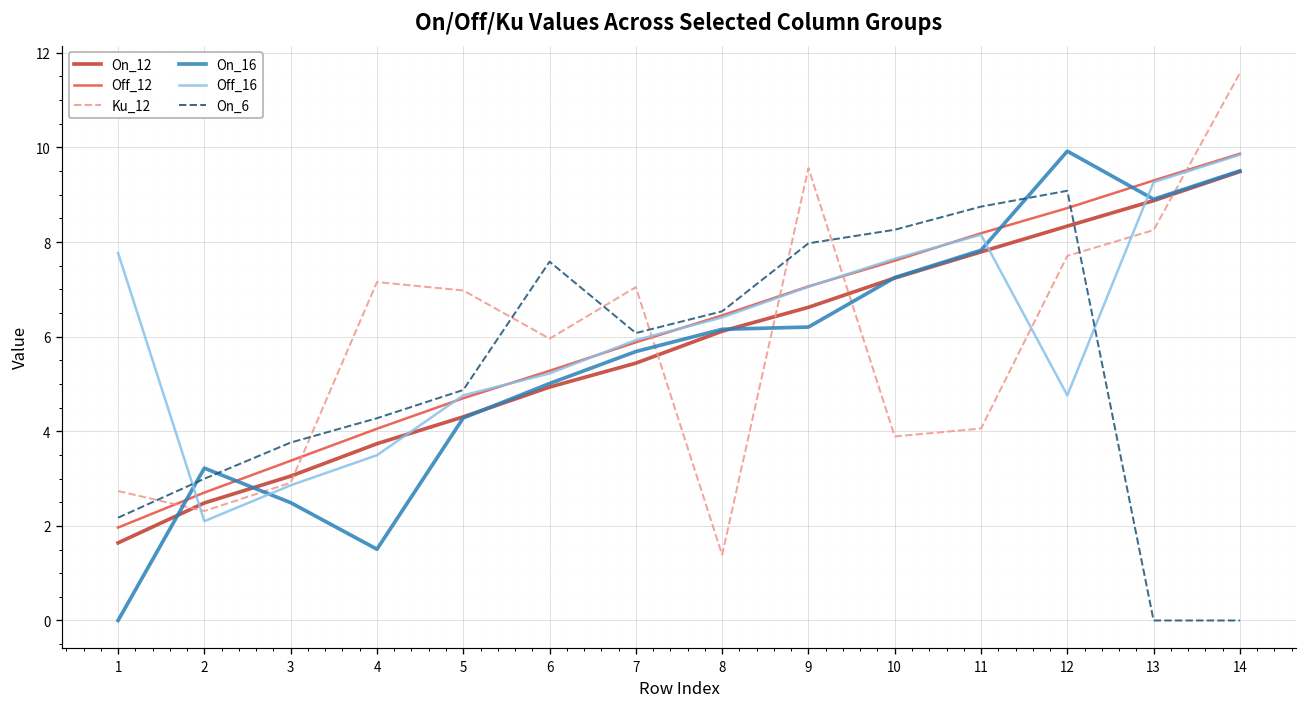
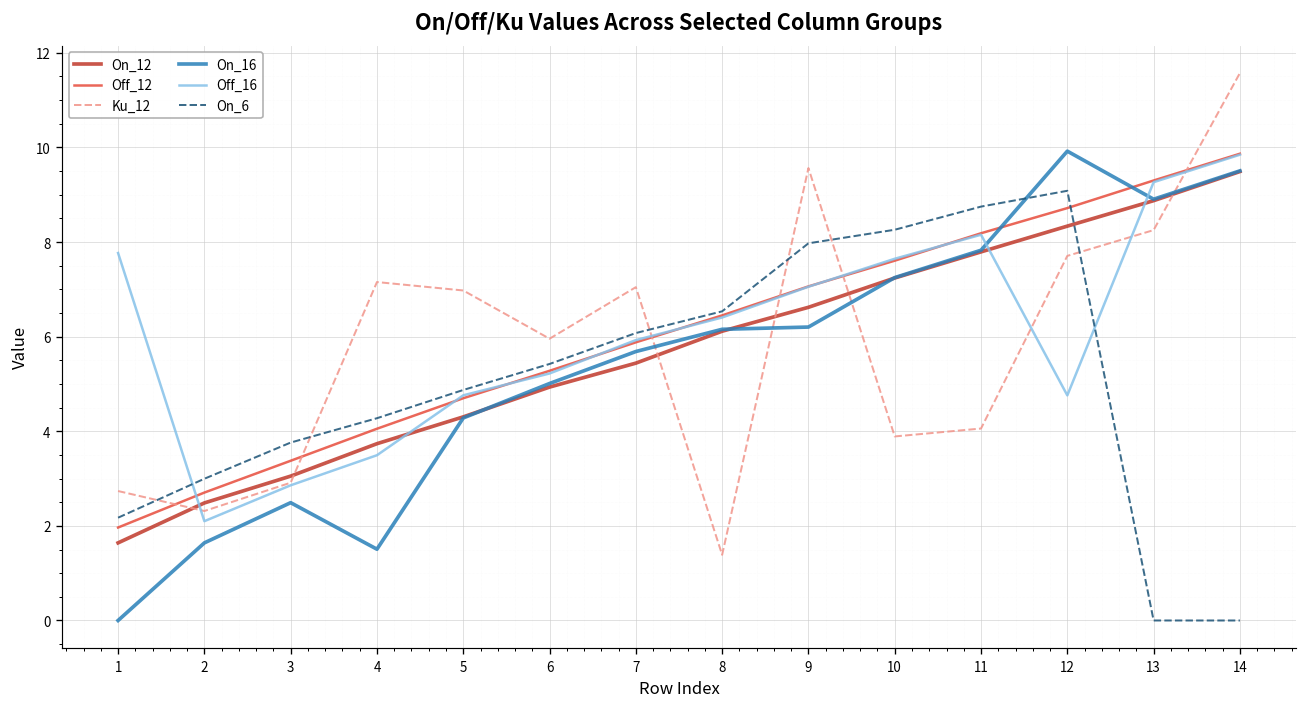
On_16, 2: 3.2 -> 1.6
On_6, 6: 7.6 -> 5.4
